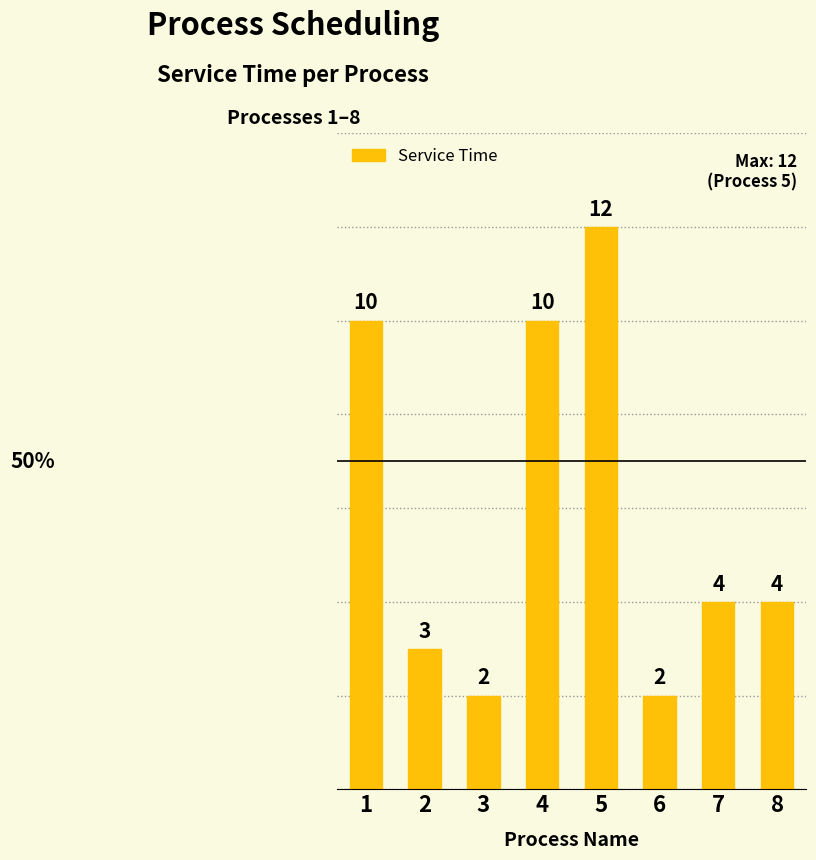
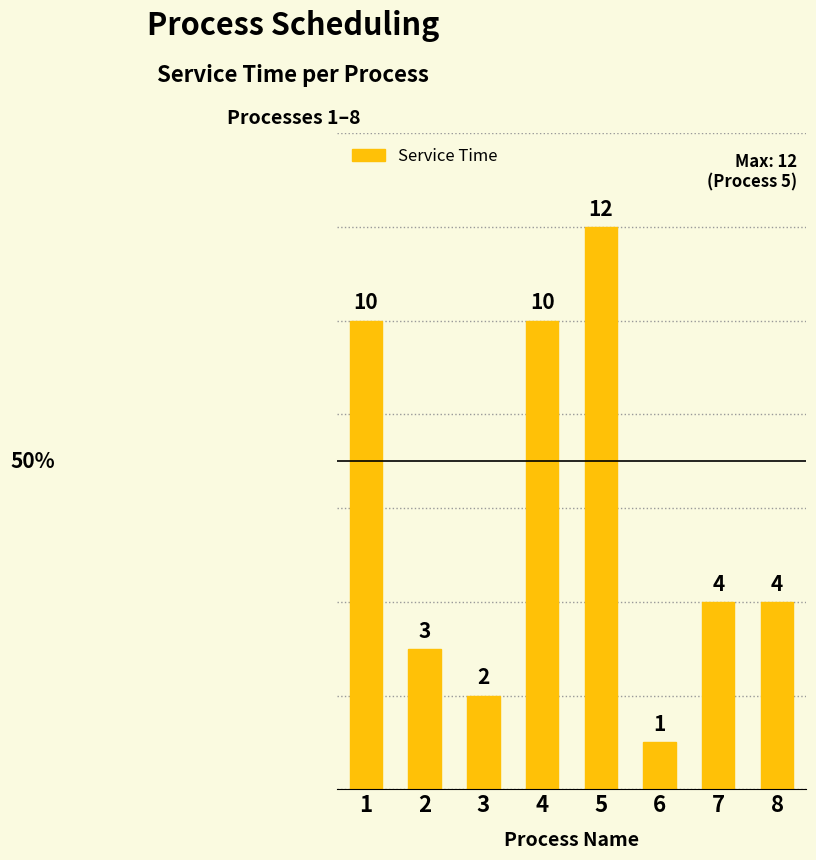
6: 2 -> 1
